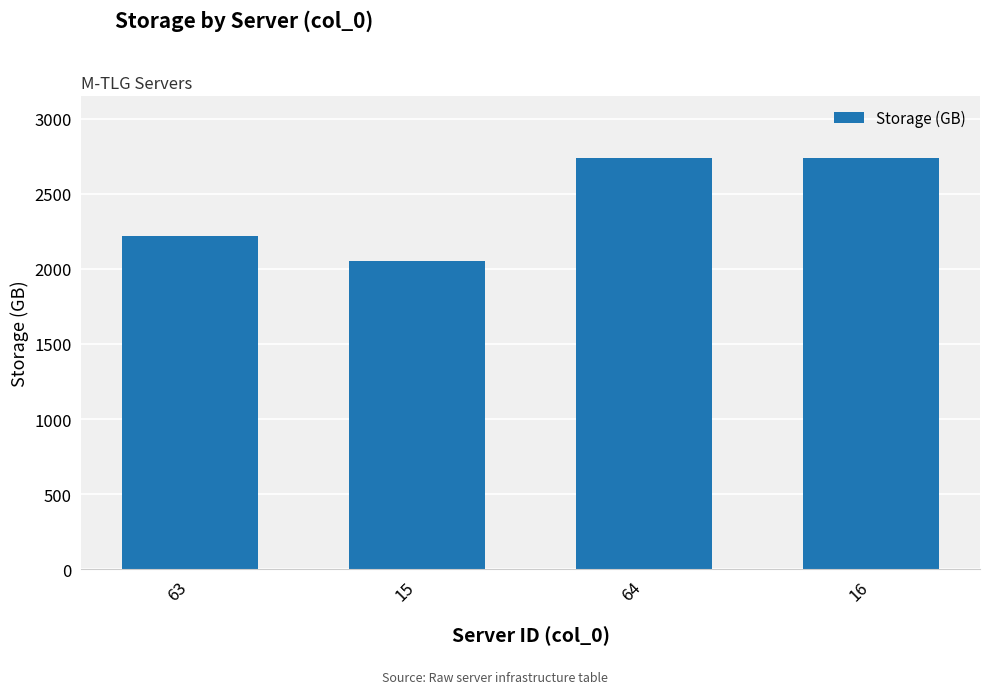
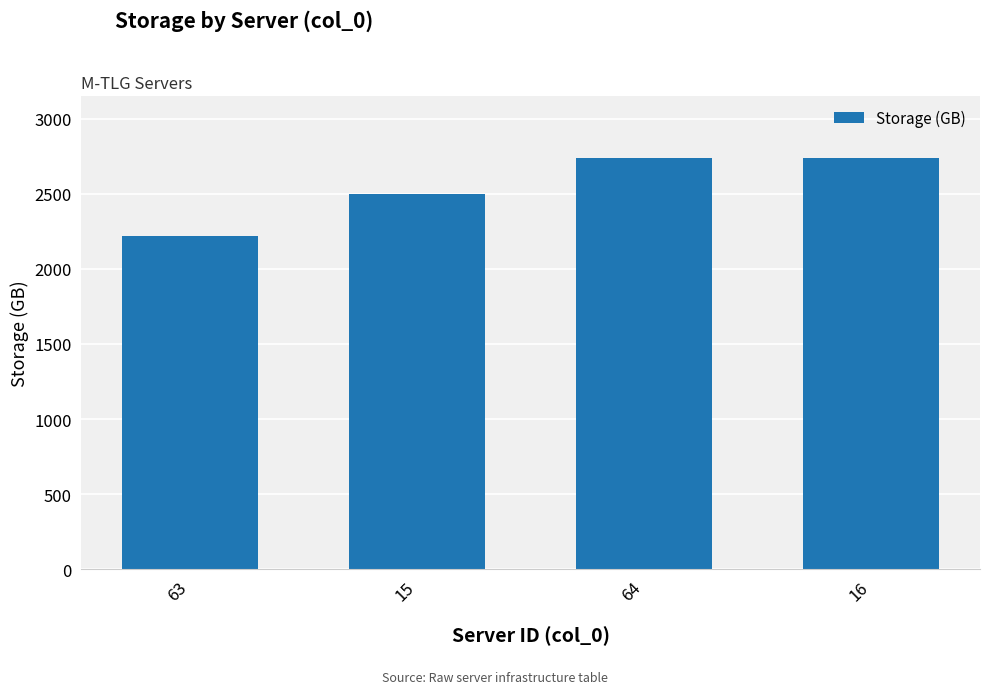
15: 2060 -> 2500
